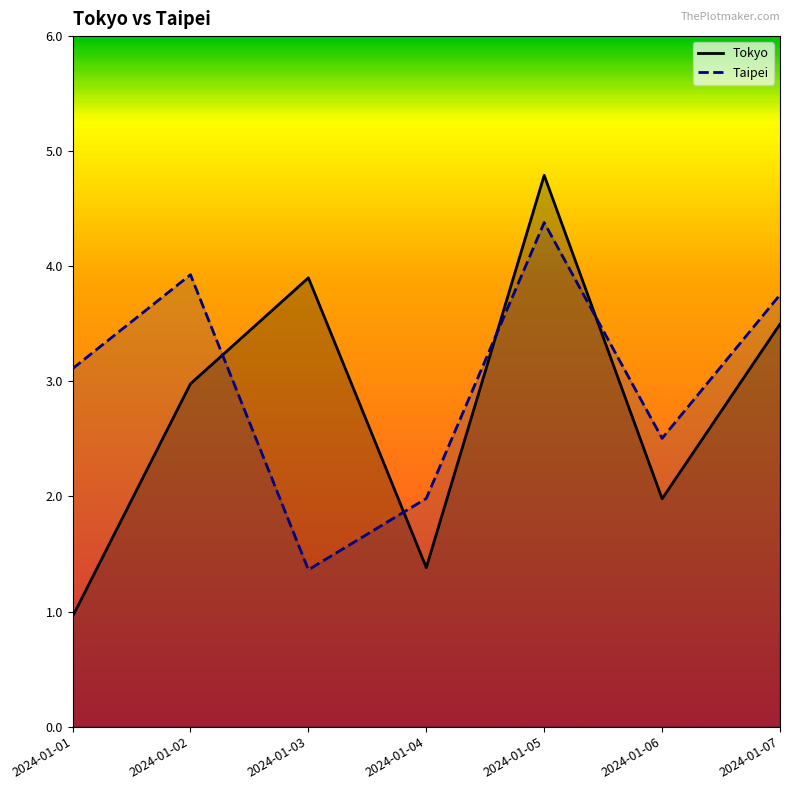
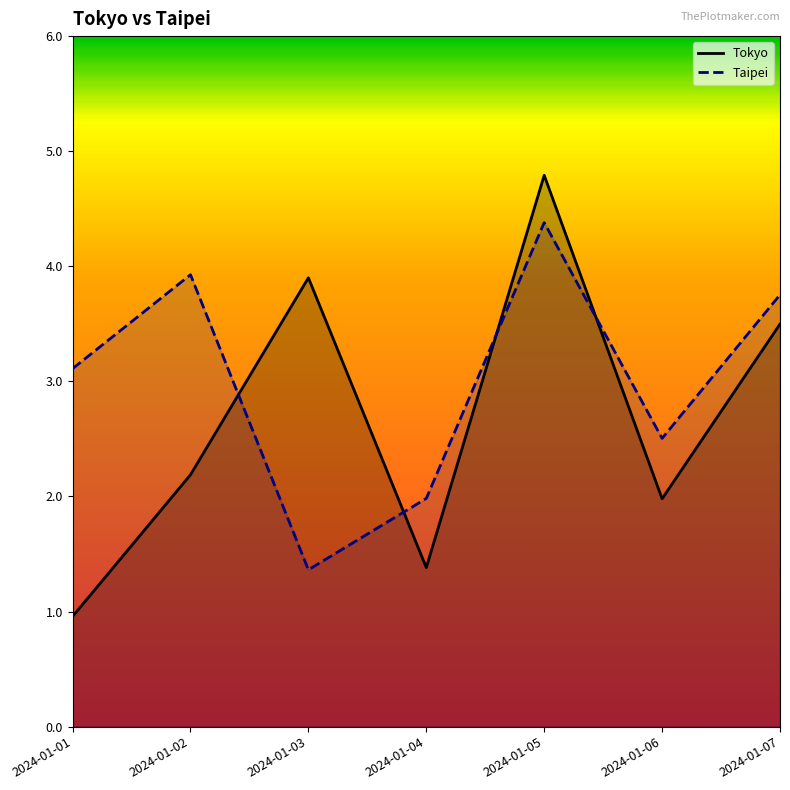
Tokyo, 2024-01-02: 2.98 -> 2.19
